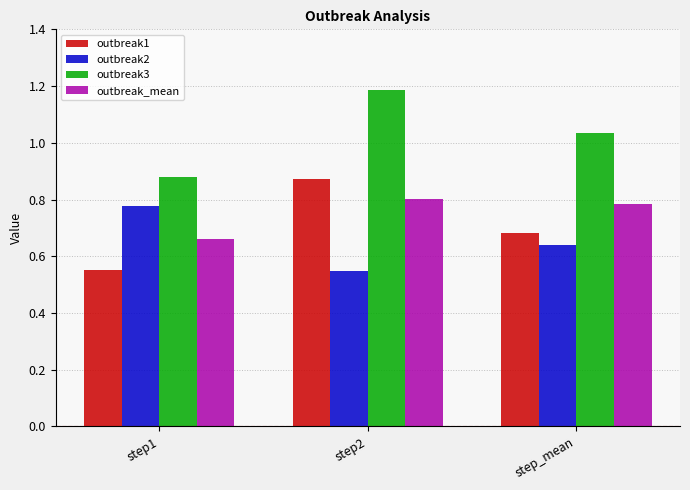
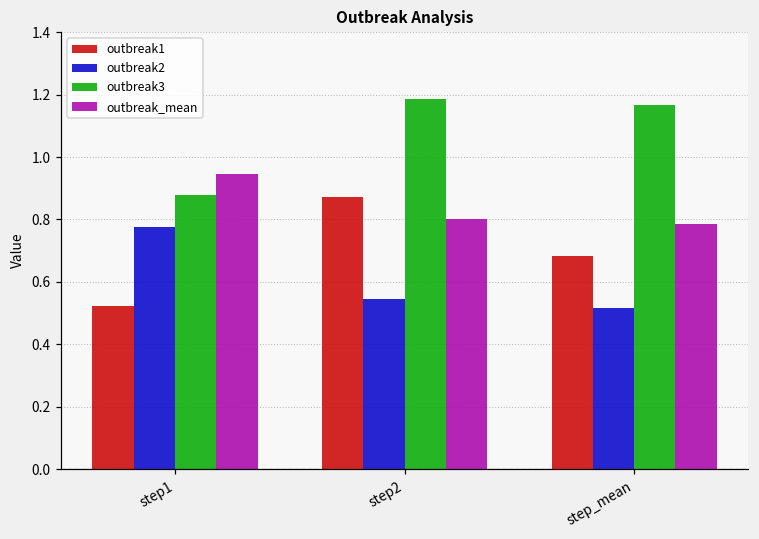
outbreak1, step1: 0.55 -> 0.52
outbreak_mean, step1: 0.66 -> 0.94
outbreak2, step_mean: 0.64 -> 0.52
outbreak3, step_mean: 1.03 -> 1.17
